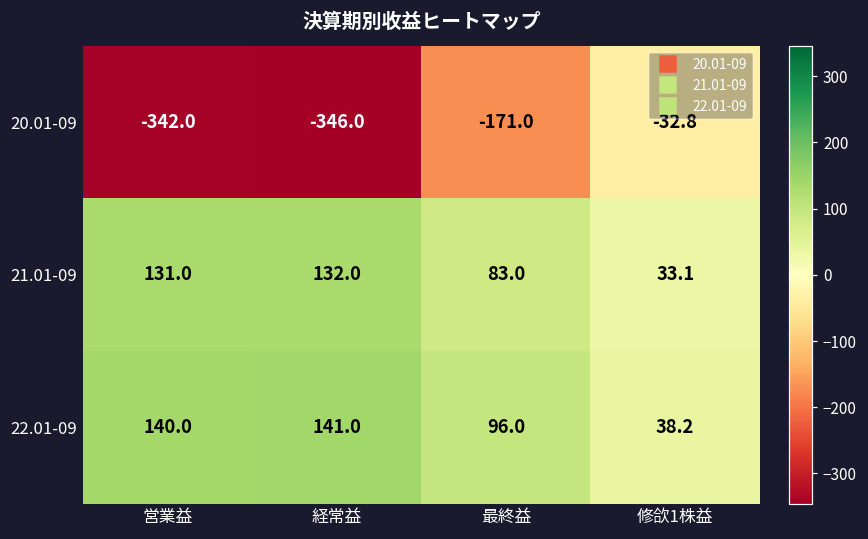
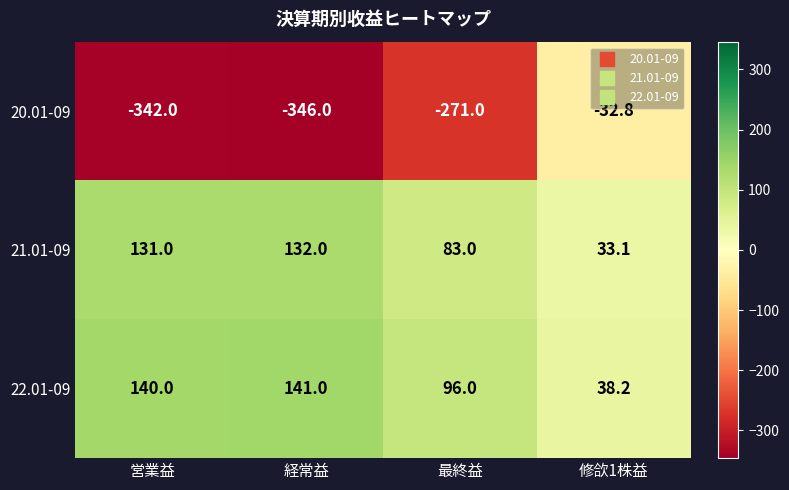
20.01-09, 最終益: -171.0 -> -271.0
